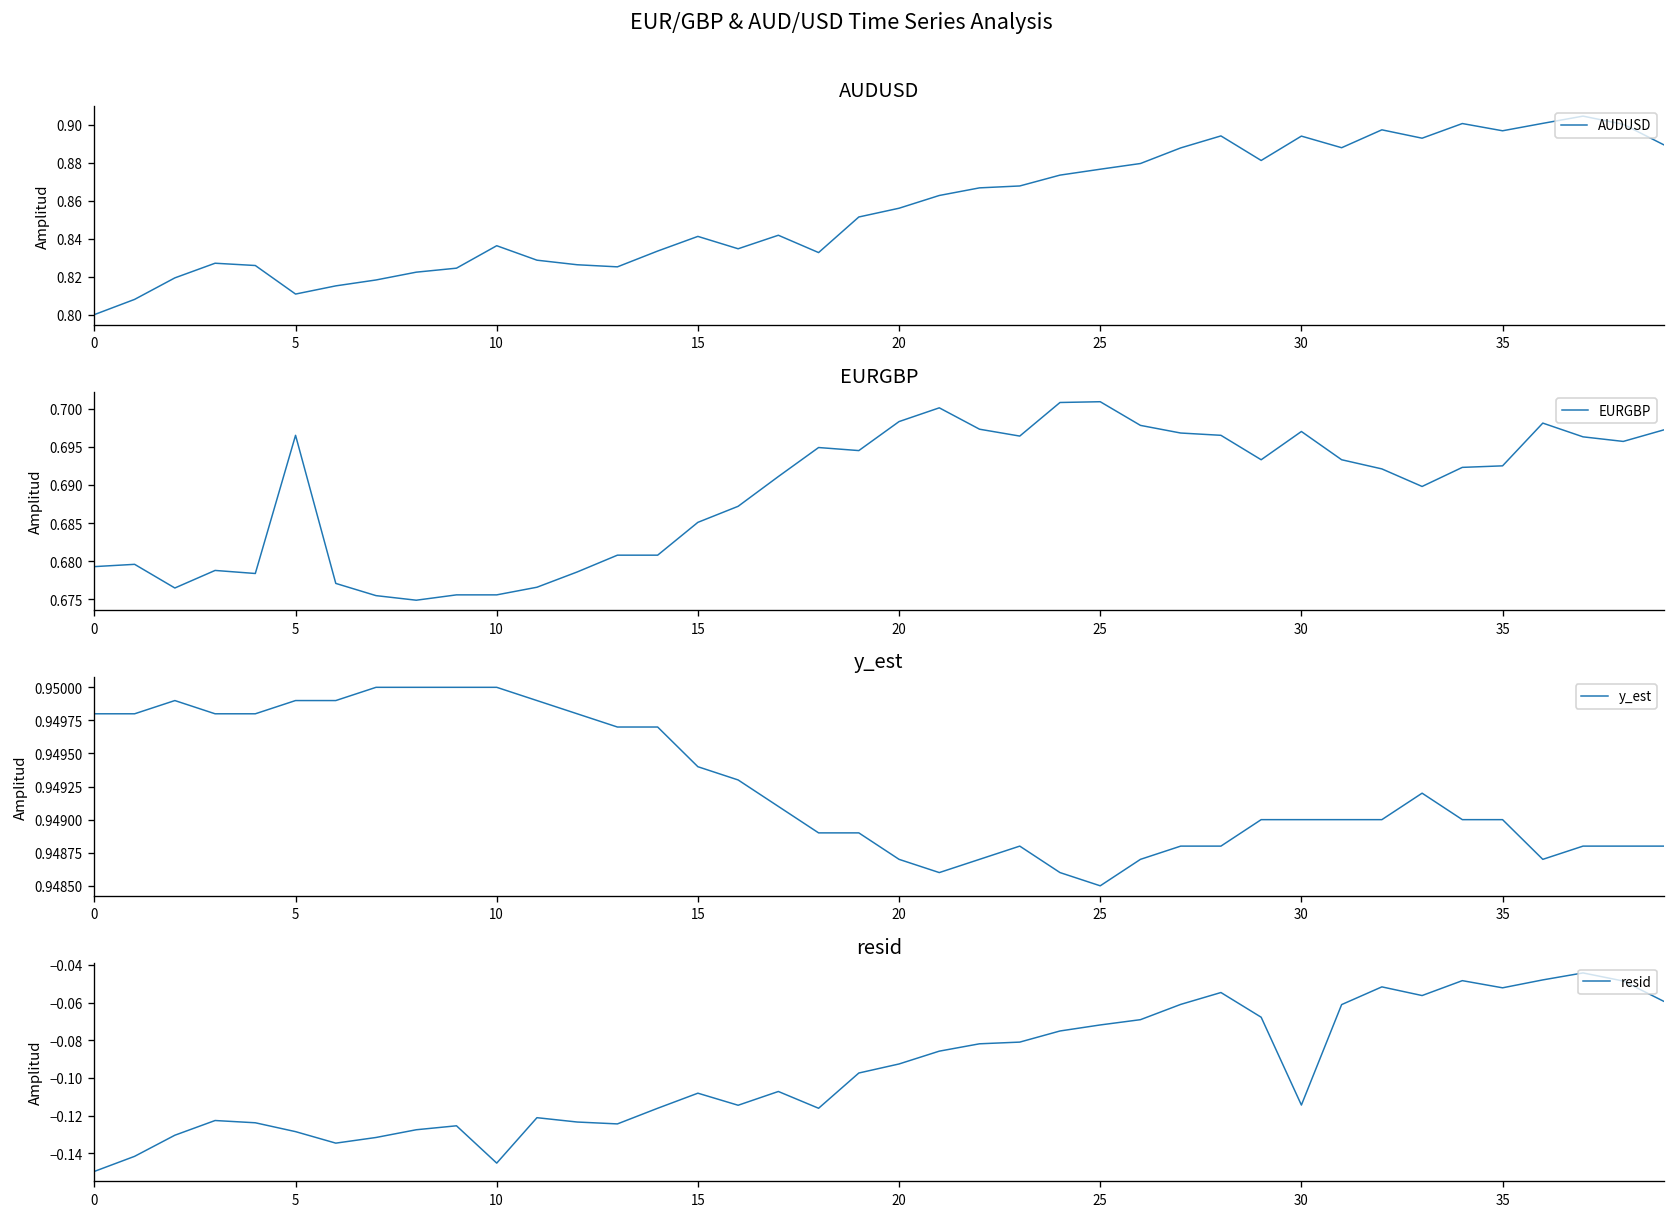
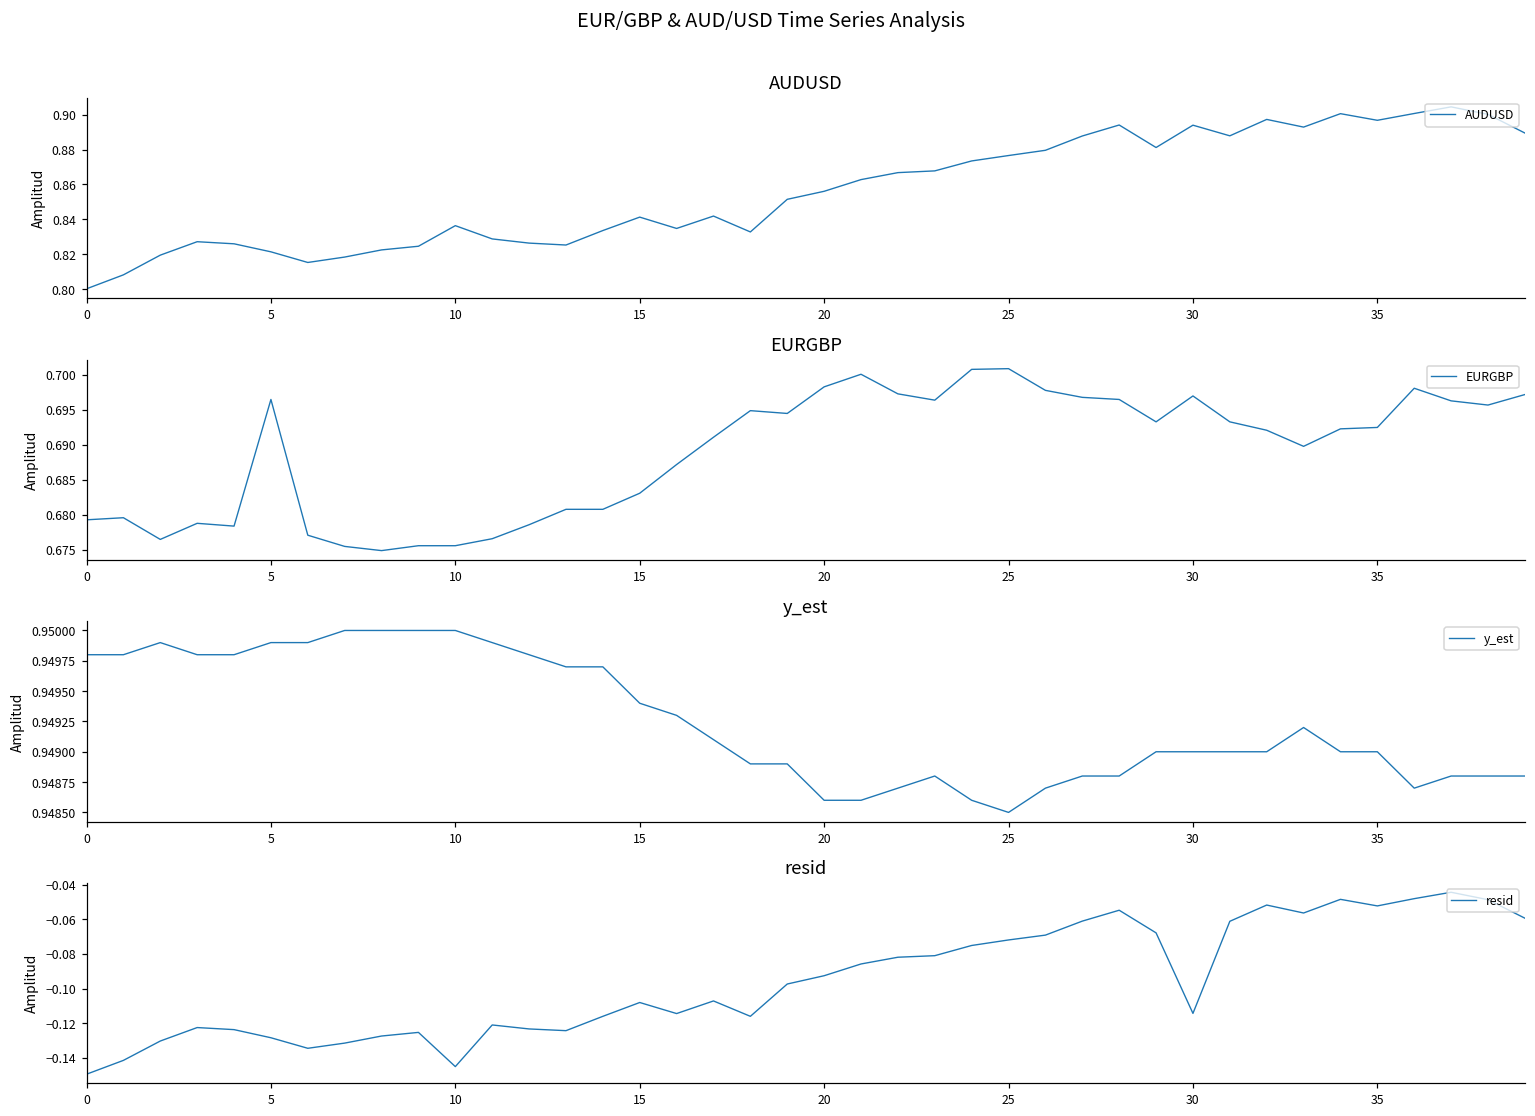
AUDUSD, 5: 0.811 -> 0.821
EURGBP, 15: 0.685 -> 0.683
y_est, 20: 0.9487 -> 0.9486
